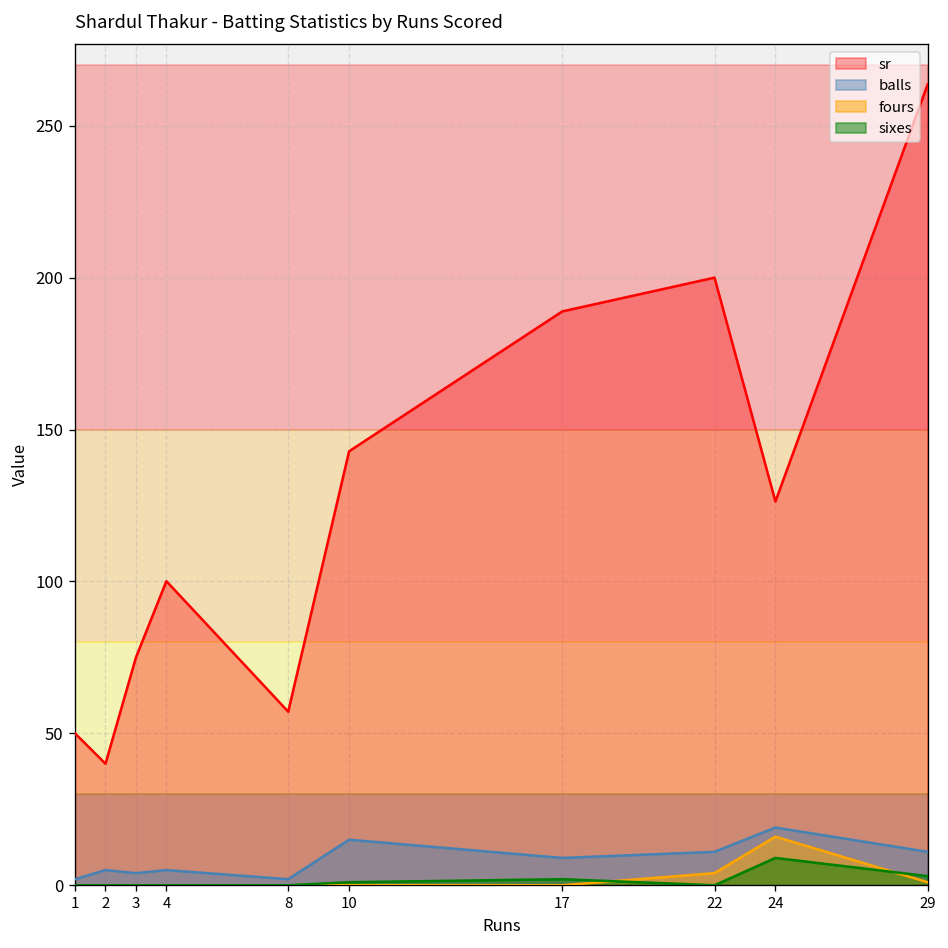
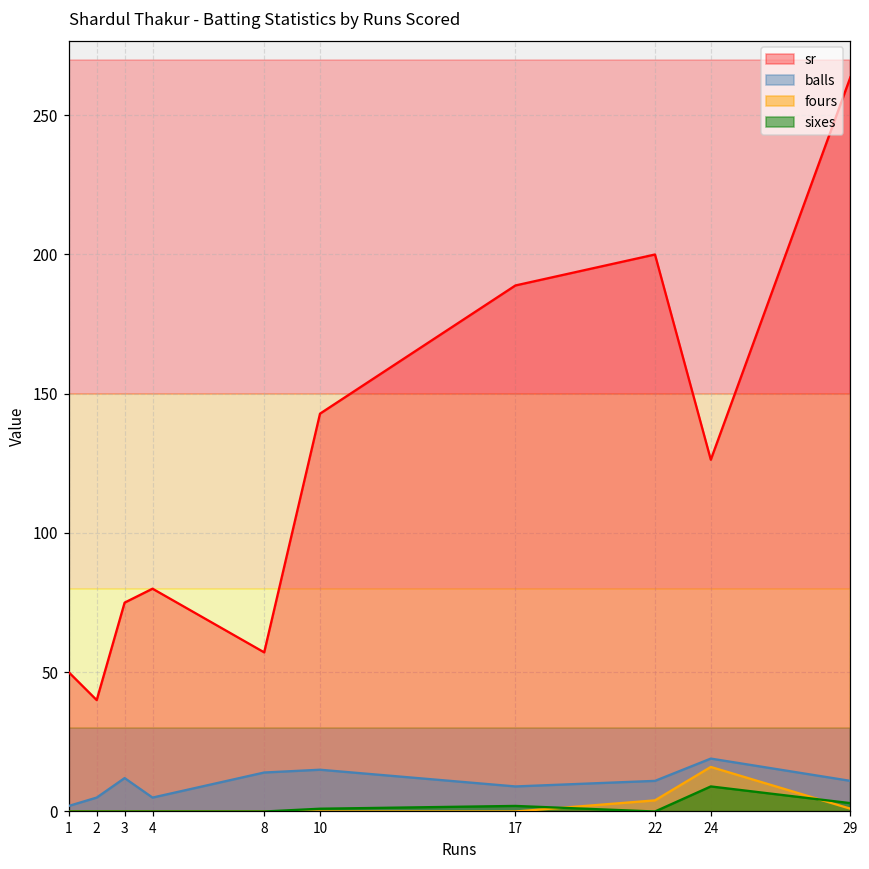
balls, 3: 4 -> 12
sr, 4: 100 -> 80
balls, 8: 2 -> 14
